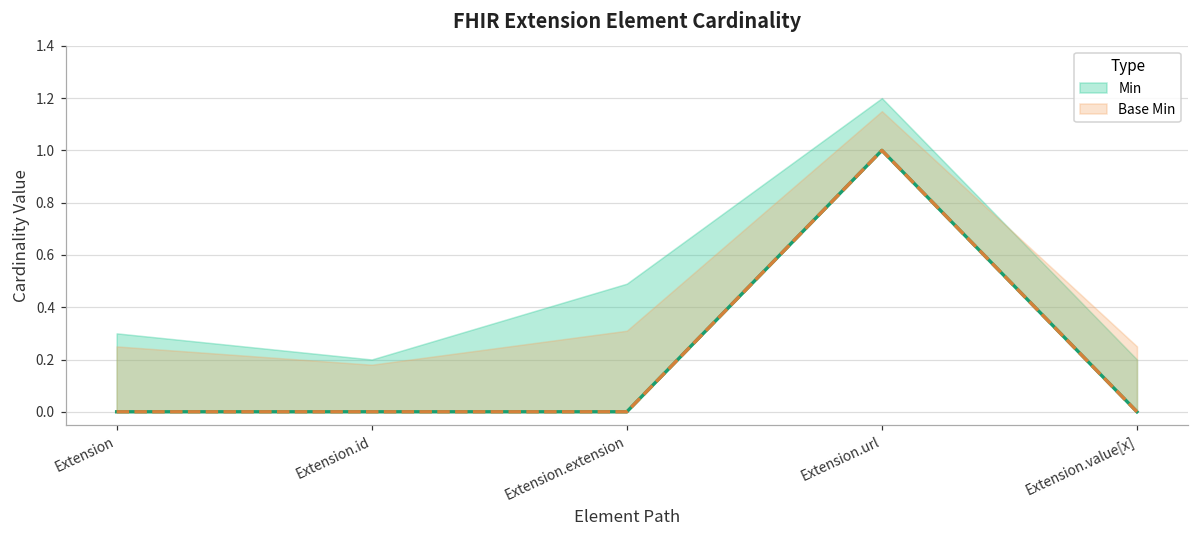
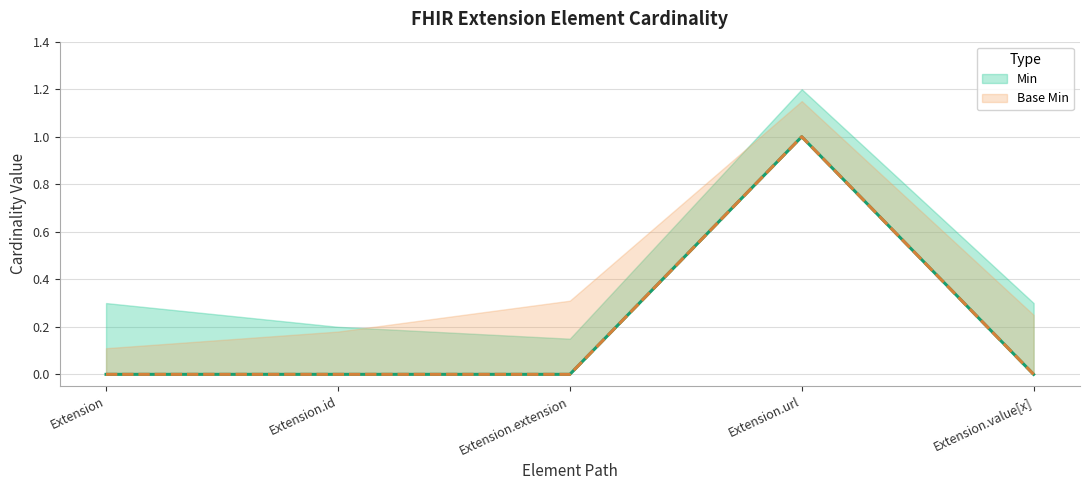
Base Min, Extension: 0.25 -> 0.11
Min, Extension.extension: 0.49 -> 0.15
Min, Extension.value[x]: 0.2 -> 0.3
